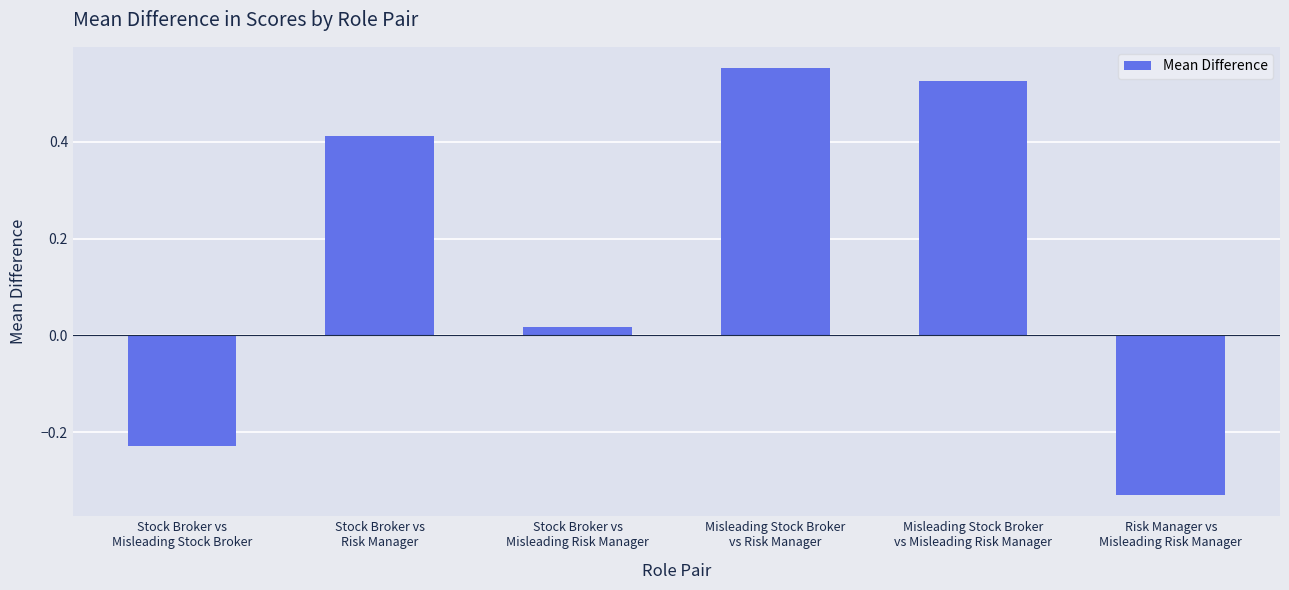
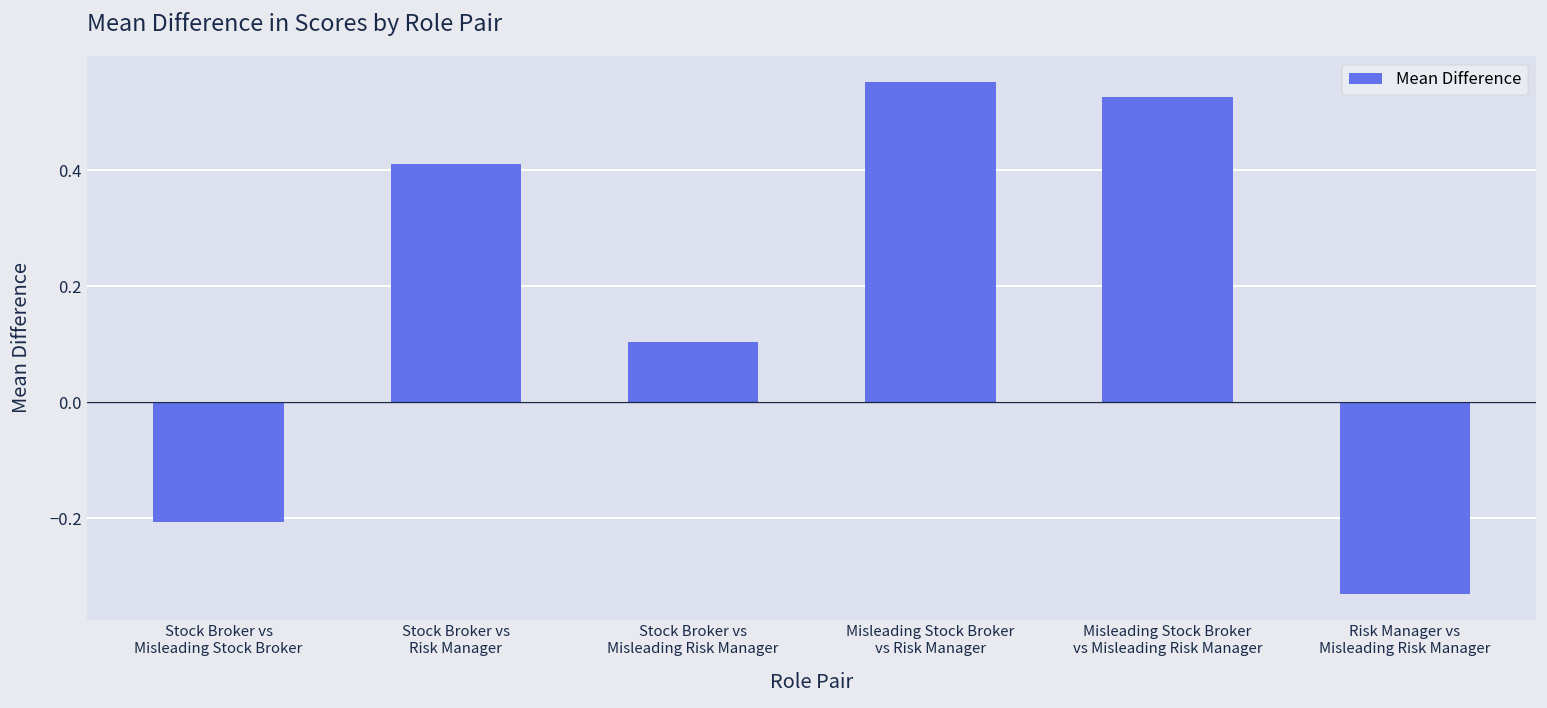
Stock Broker vs Misleading Stock Broker: -0.23 -> -0.21
Stock Broker vs Misleading Risk Manager: 0.02 -> 0.10
